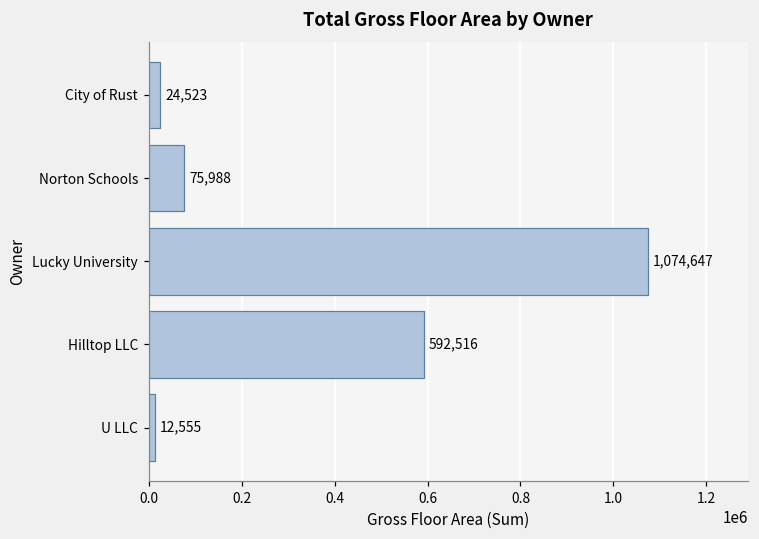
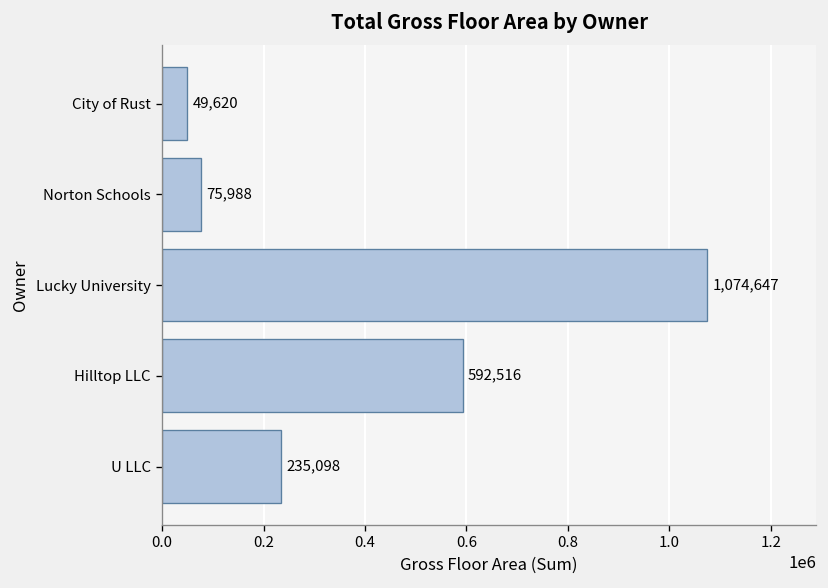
City of Rust: 24,523 -> 49,620
U LLC: 12,555 -> 235,098
